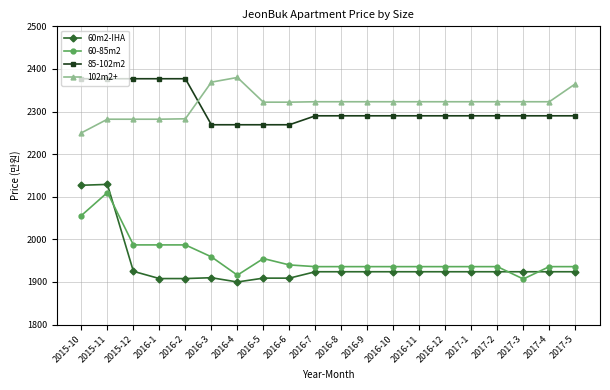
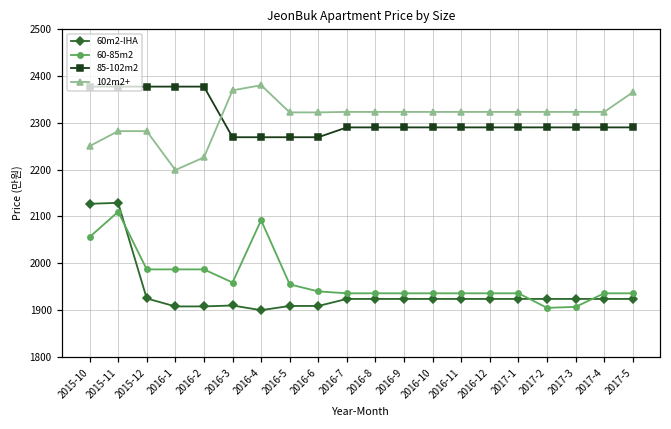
102m2+, 2016-1: 2280 -> 2200
102m2+, 2016-2: 2280 -> 2230
60-85m2, 2016-4: 1920 -> 2090
60-85m2, 2017-2: 1940 -> 1910
